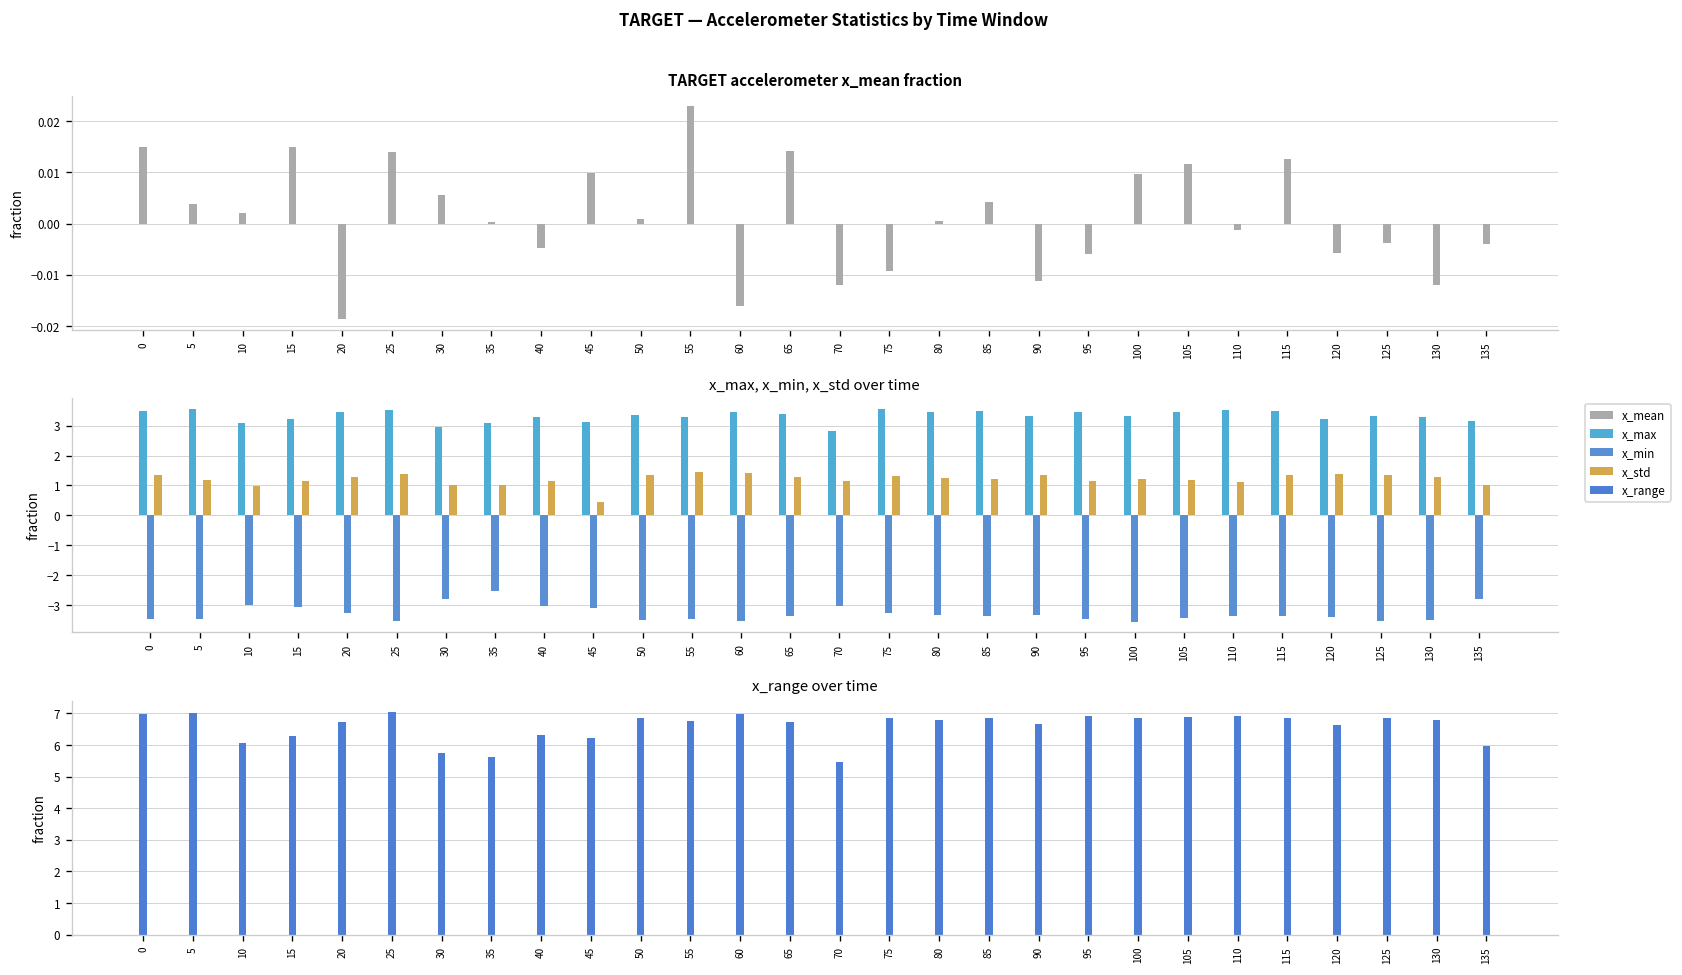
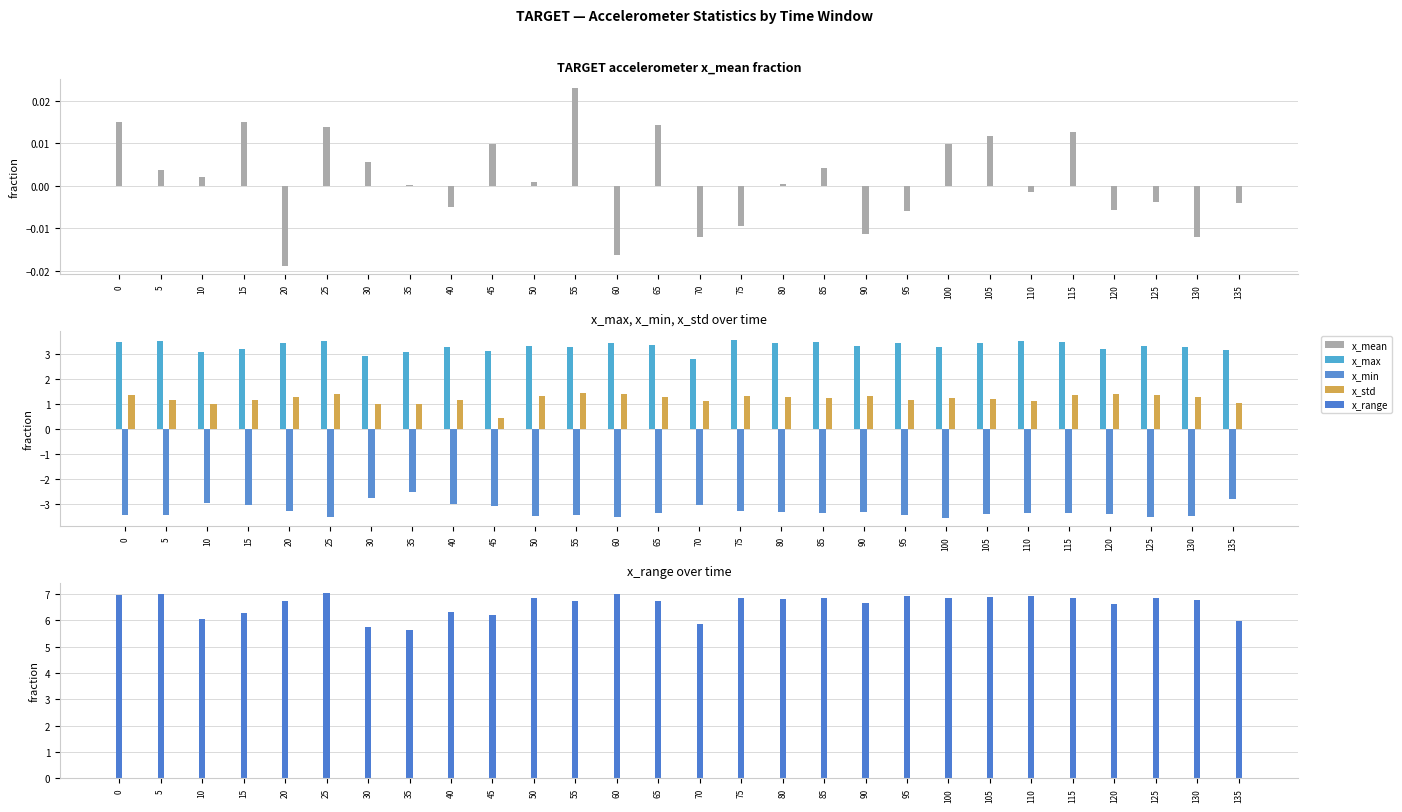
x_range over time, 70: 5.5 -> 5.9
